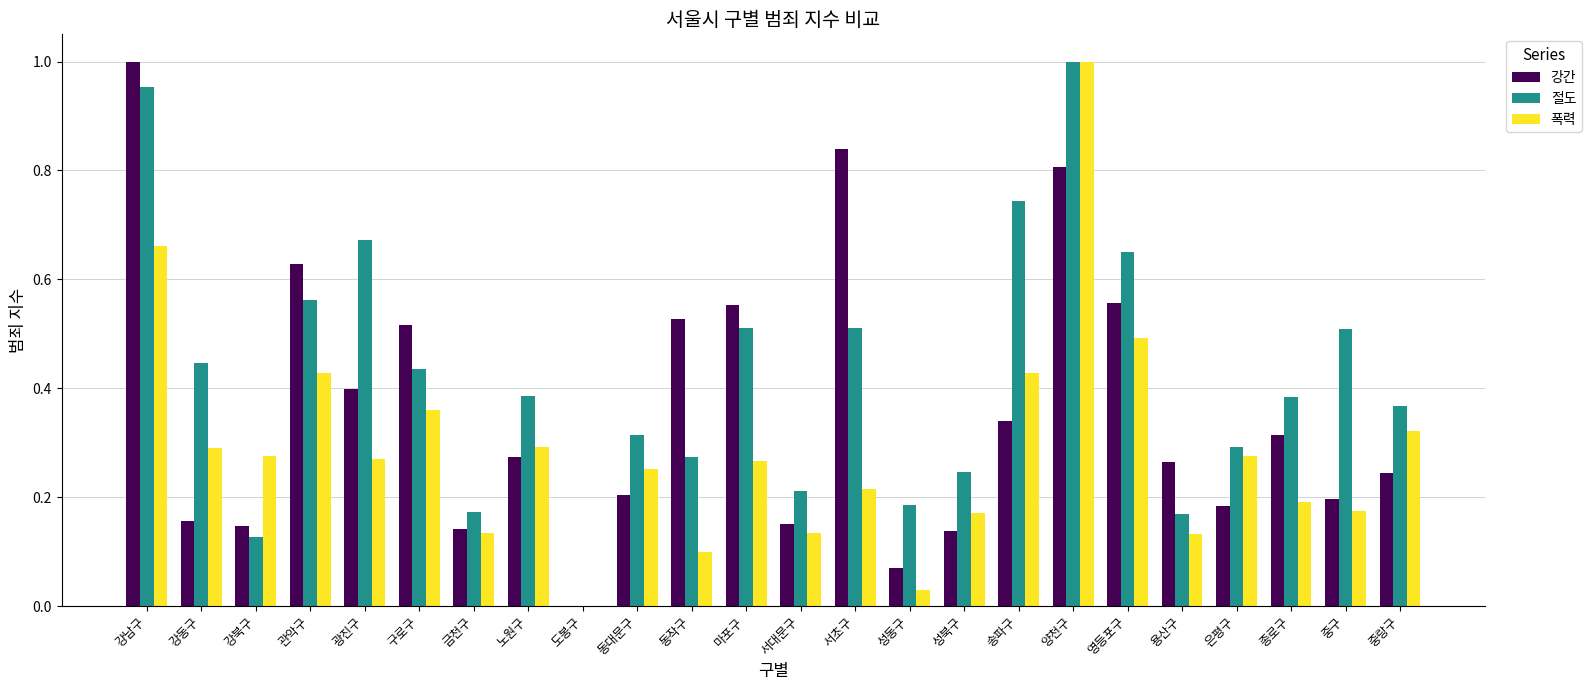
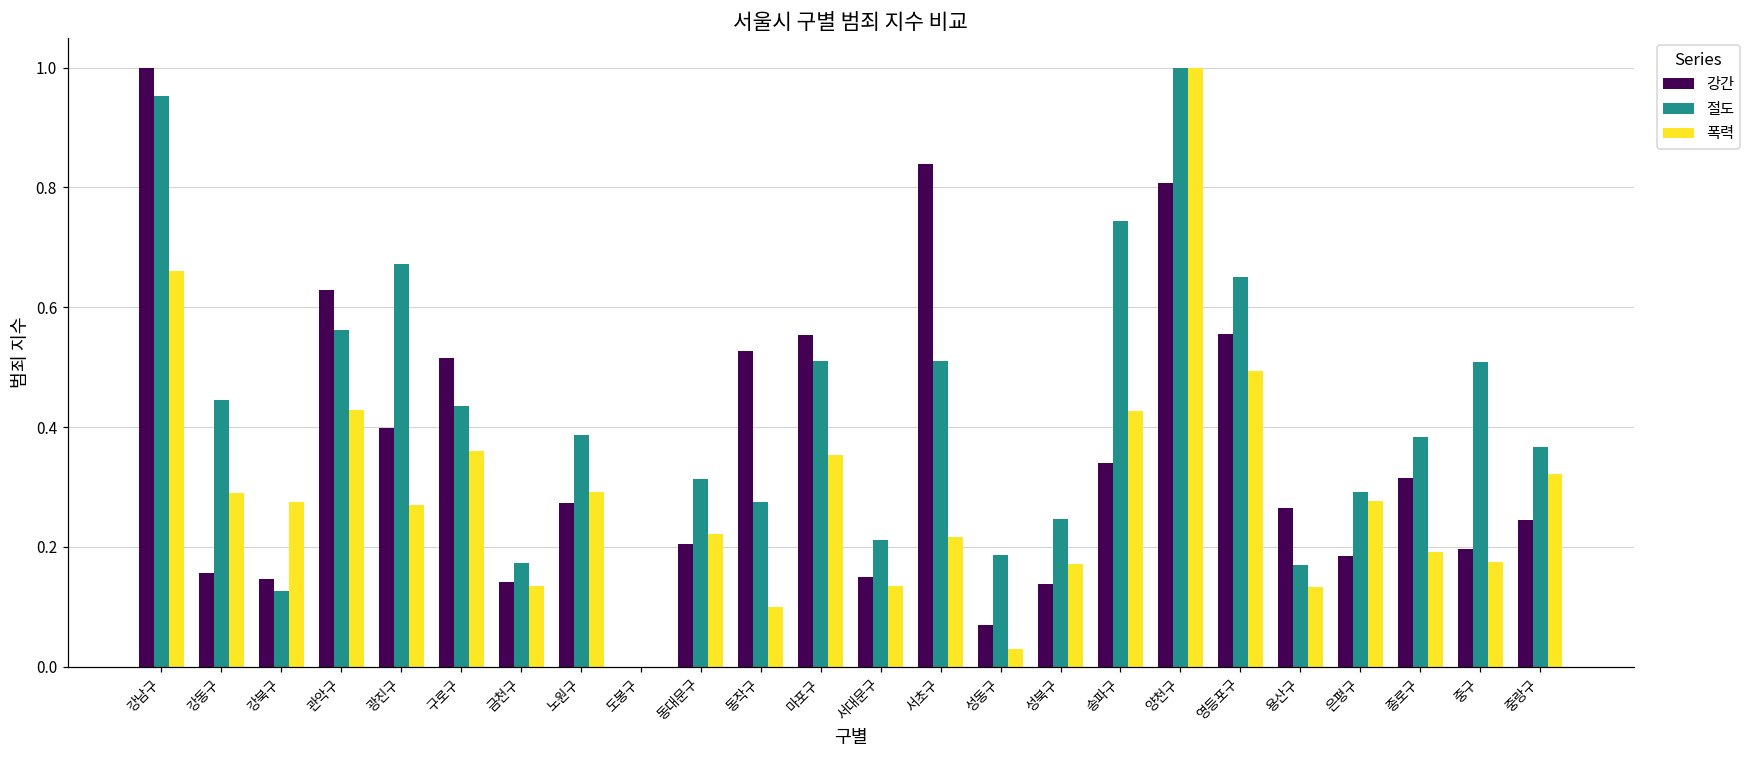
폭력, 동대문구: 0.25 -> 0.22
폭력, 마포구: 0.27 -> 0.35
